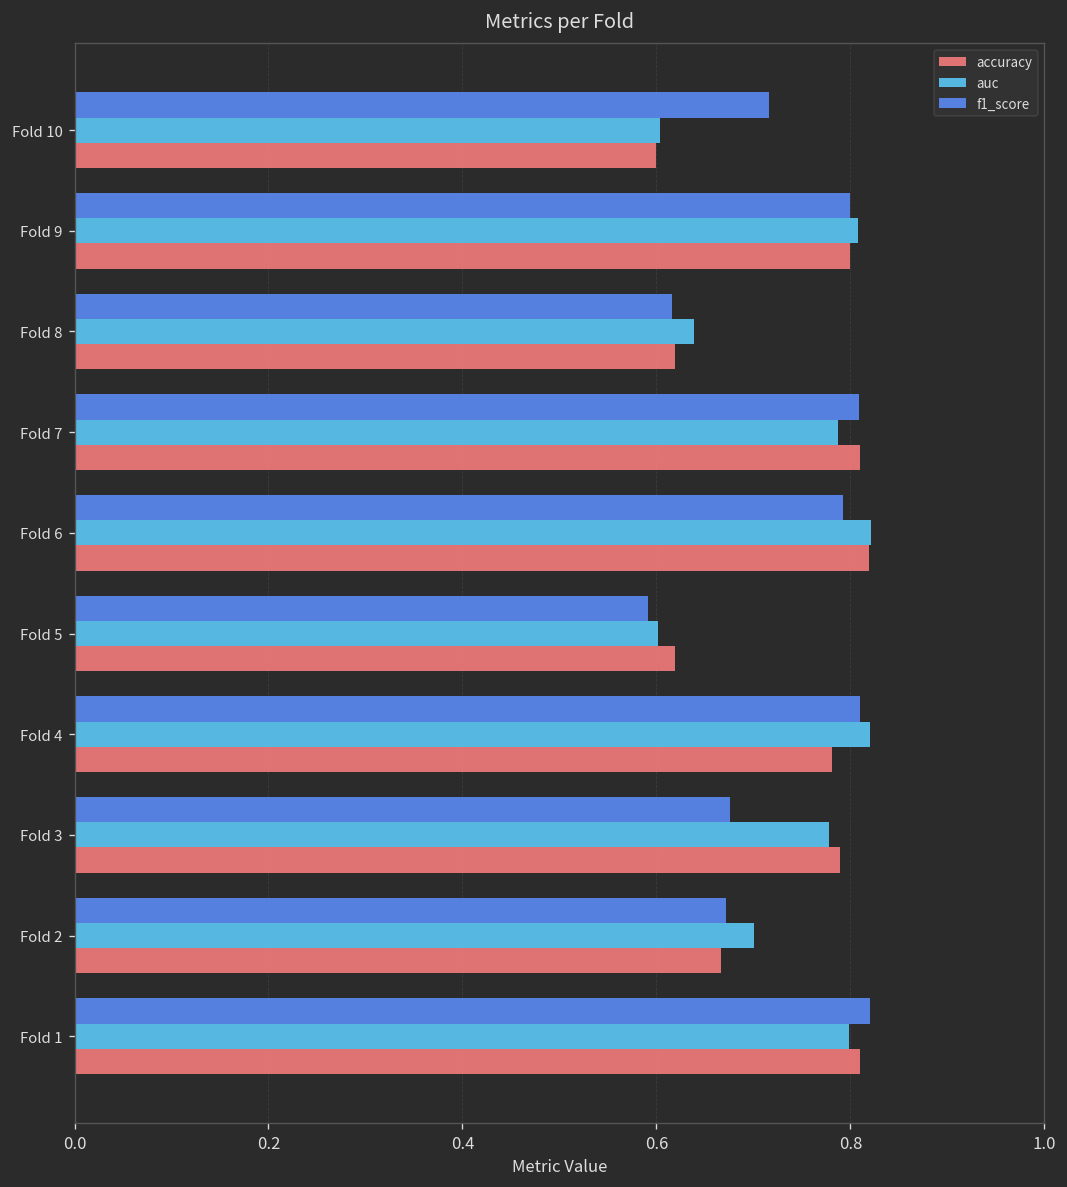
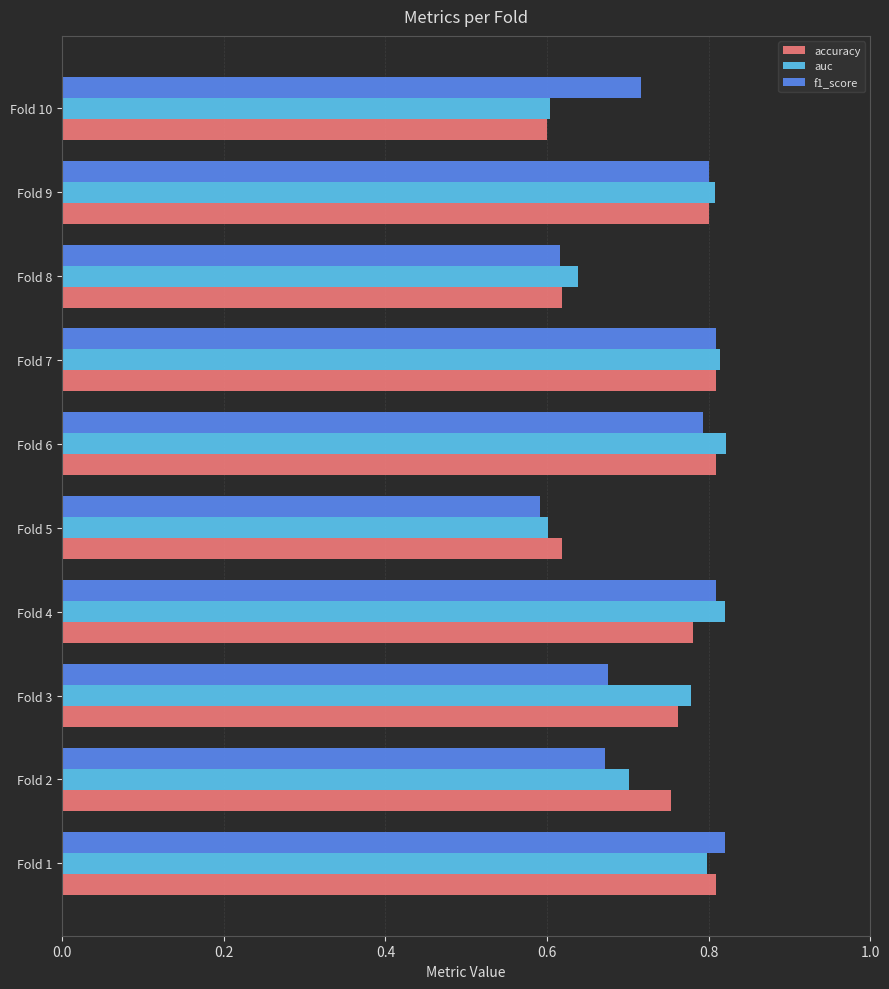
auc, Fold 7: 0.79 -> 0.81
accuracy, Fold 6: 0.82 -> 0.81
accuracy, Fold 3: 0.79 -> 0.76
accuracy, Fold 2: 0.67 -> 0.75
